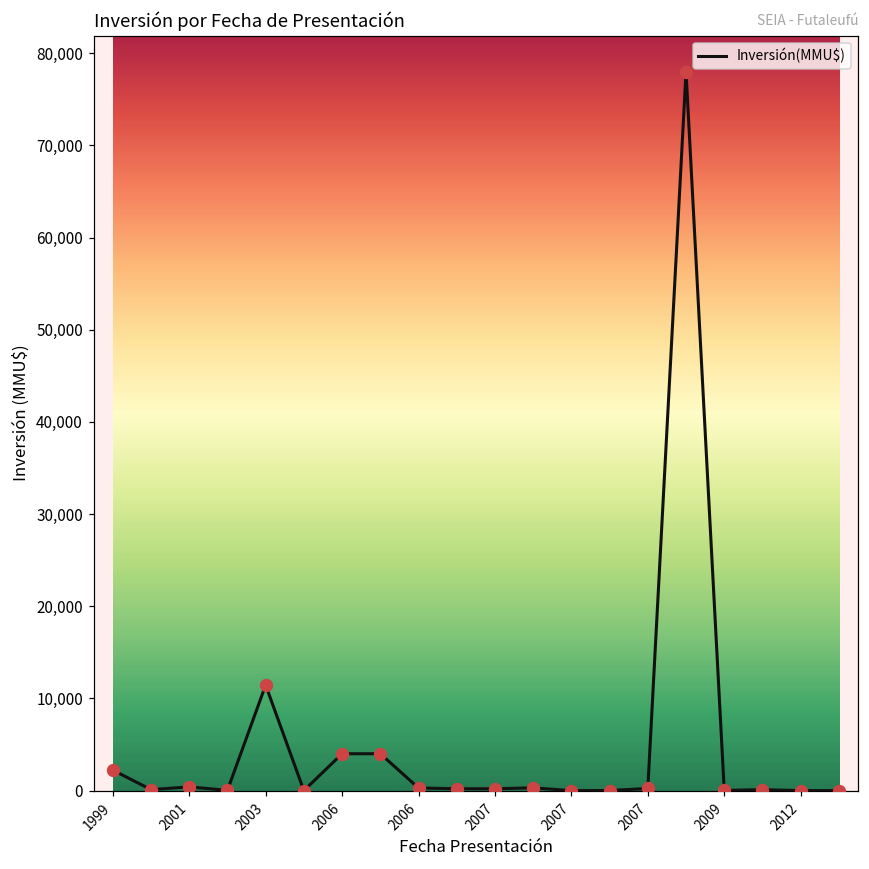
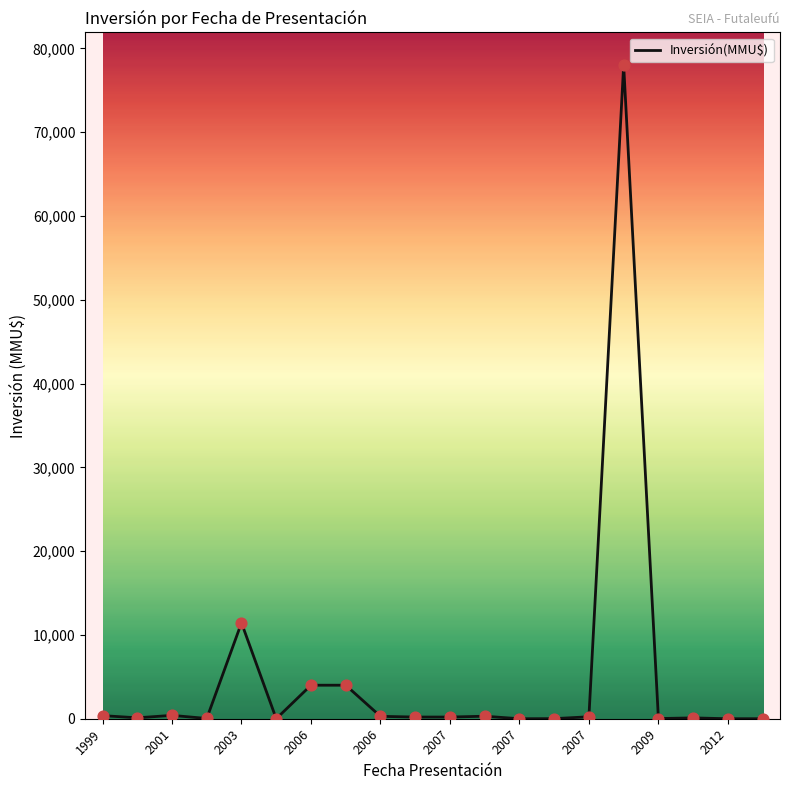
1999: 2,000 -> 0
